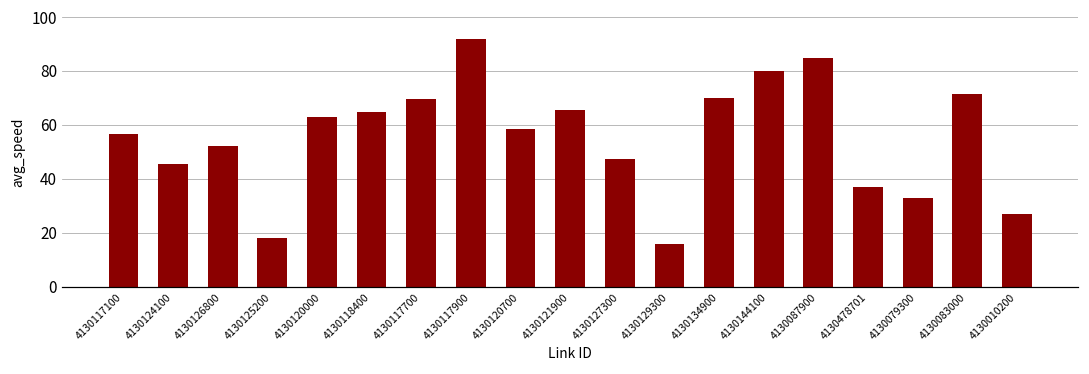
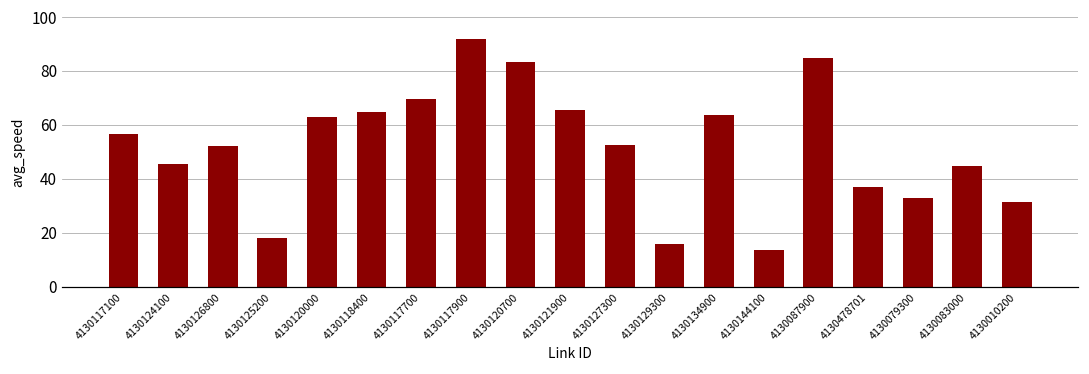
4130120700: 59 -> 83
4130127300: 48 -> 53
4130134900: 70 -> 64
4130144100: 80 -> 14
4130083000: 72 -> 45
4130010200: 27 -> 31
